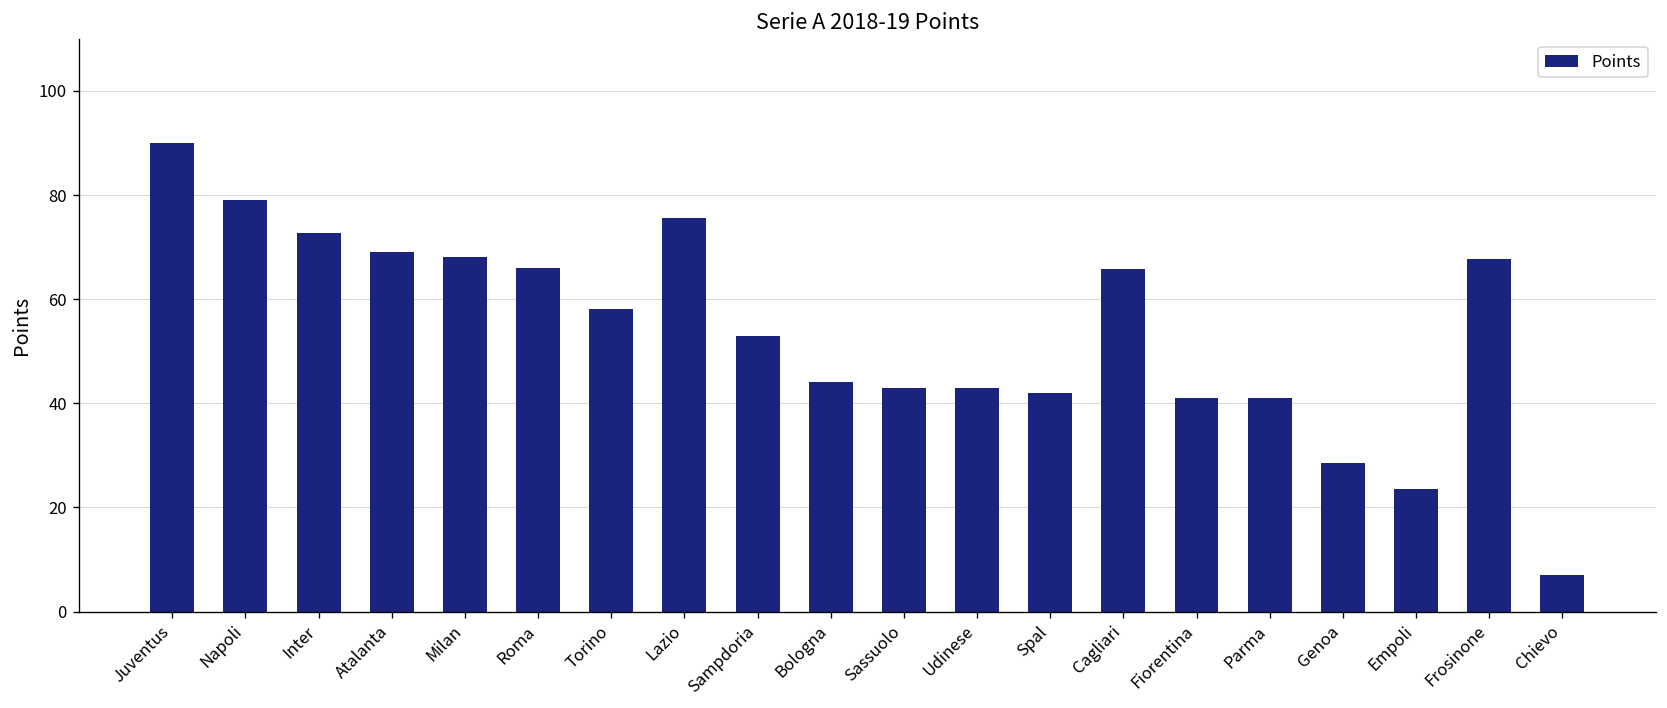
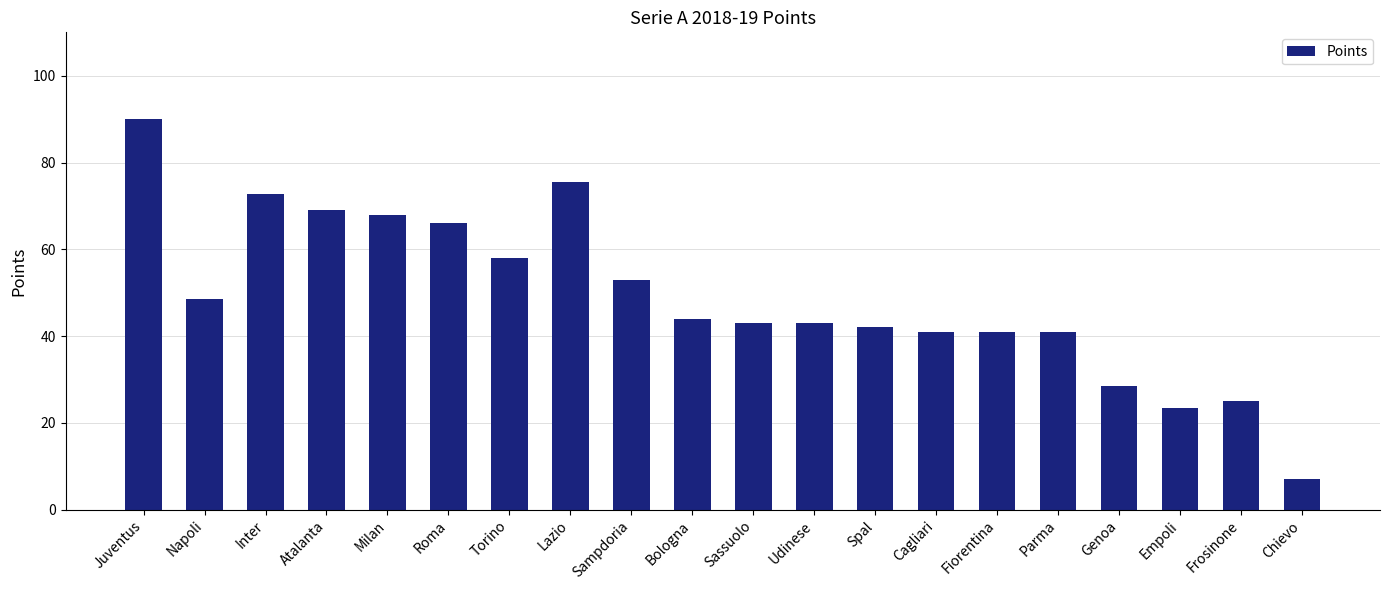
Napoli: 79 -> 49
Cagliari: 66 -> 41
Frosinone: 68 -> 25
